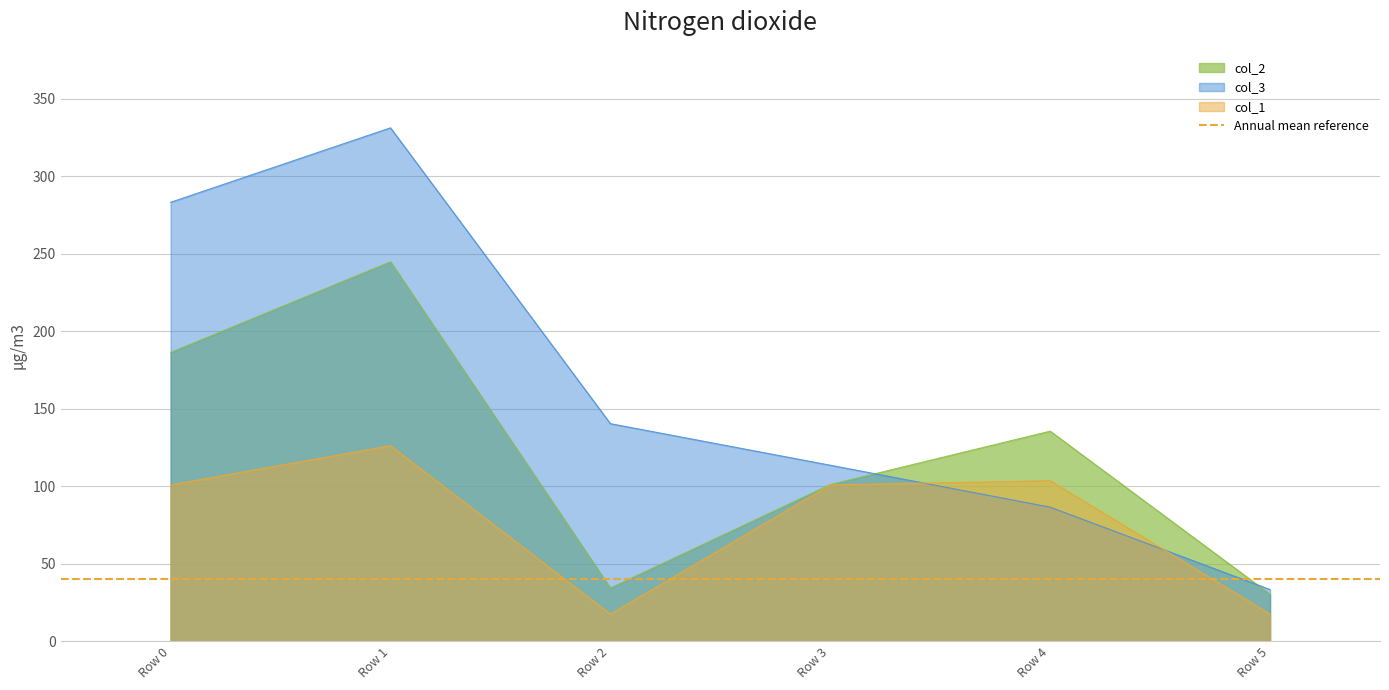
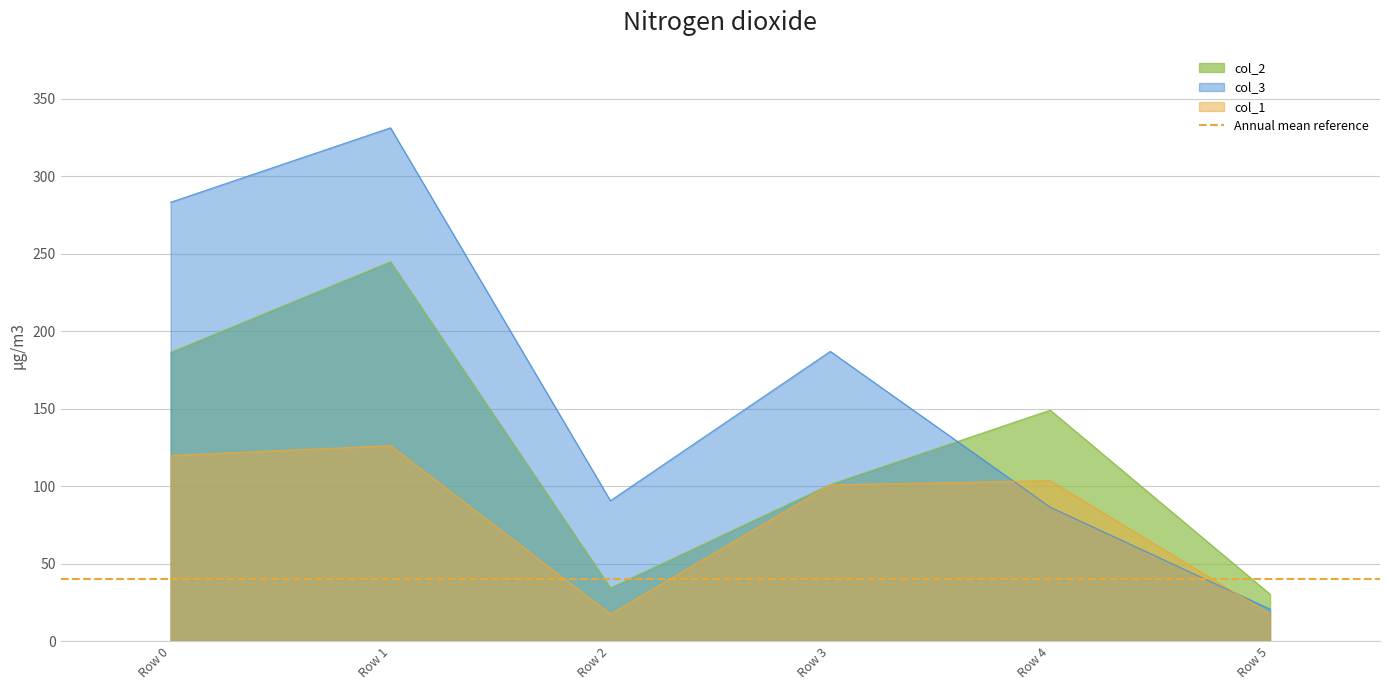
col_1, Row 0: 101 -> 120
col_3, Row 2: 140 -> 91
col_3, Row 3: 113 -> 187
col_2, Row 4: 135 -> 149
col_3, Row 5: 33 -> 21
